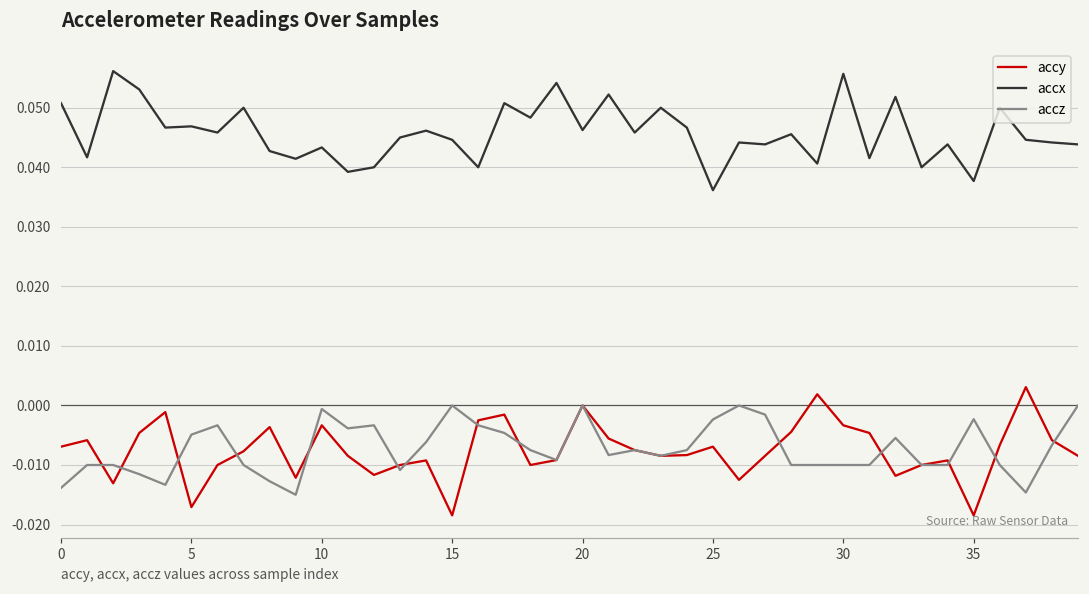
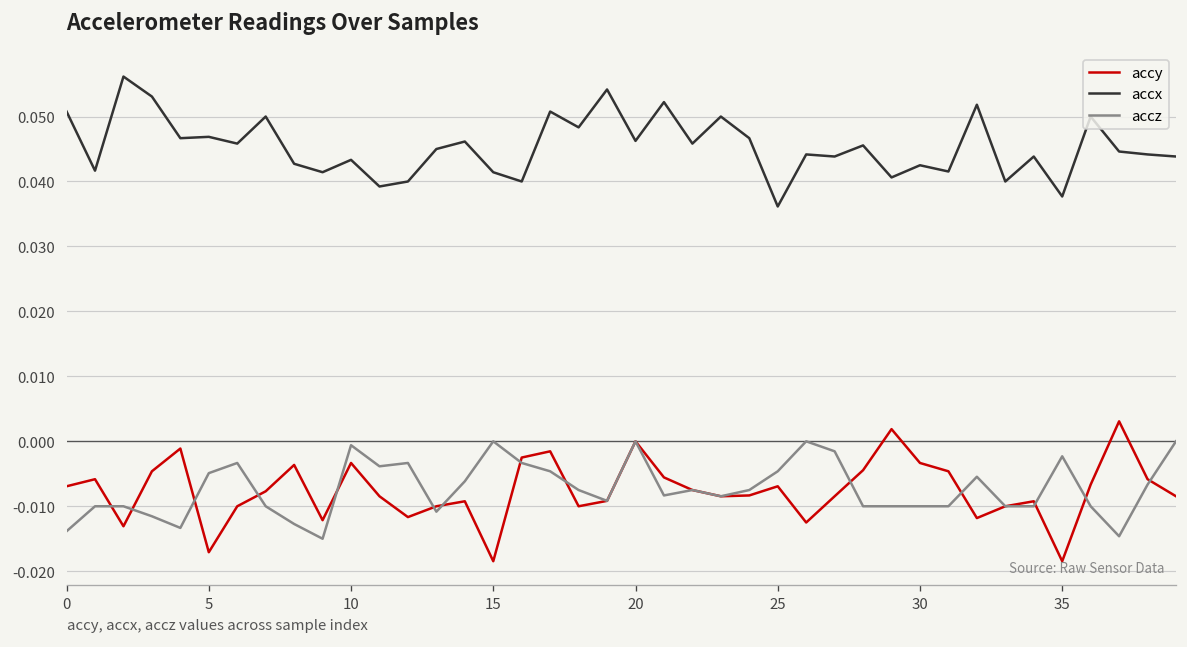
accx, 15: 0.045 -> 0.041
accz, 25: -0.002 -> -0.005
accx, 30: 0.056 -> 0.043
